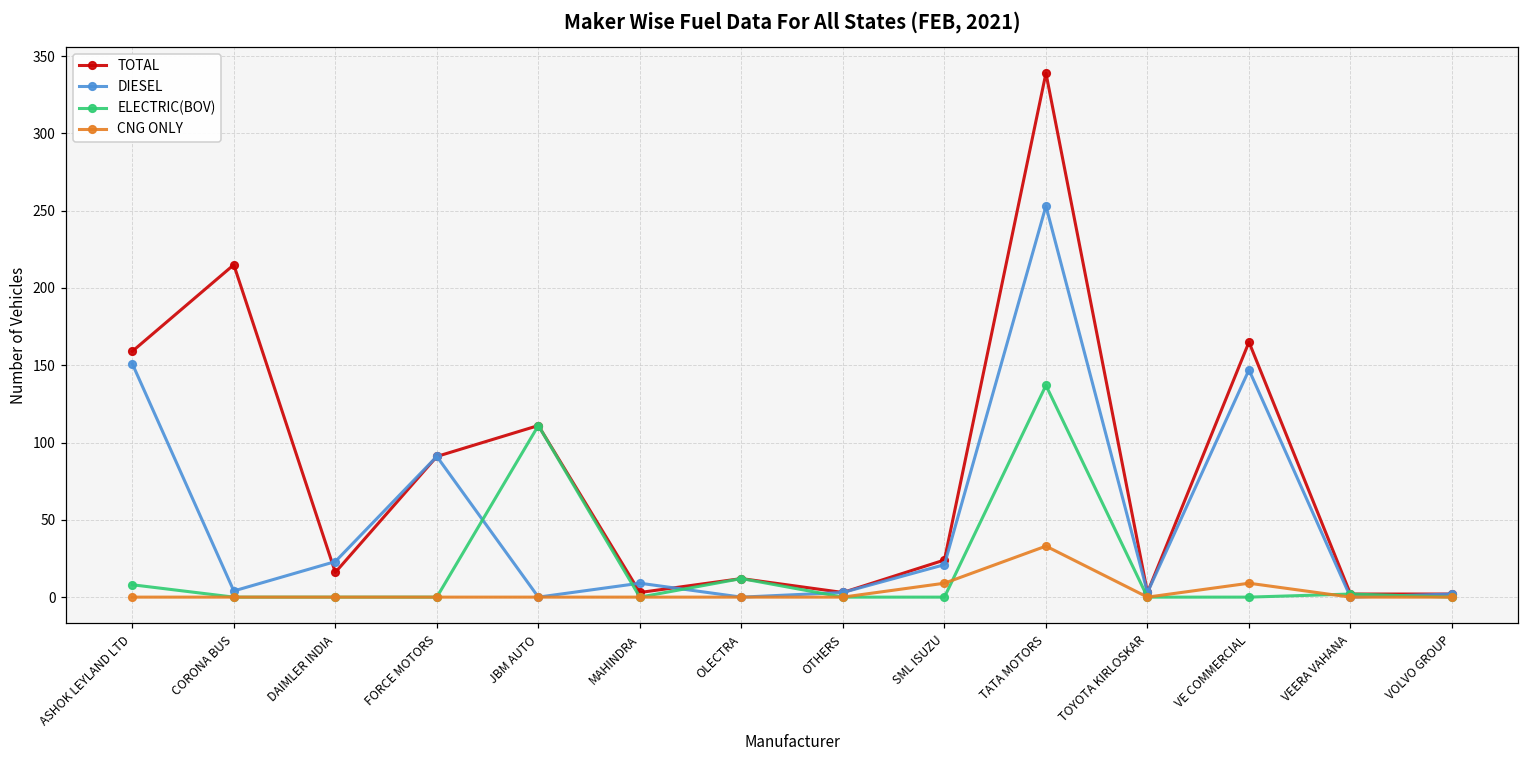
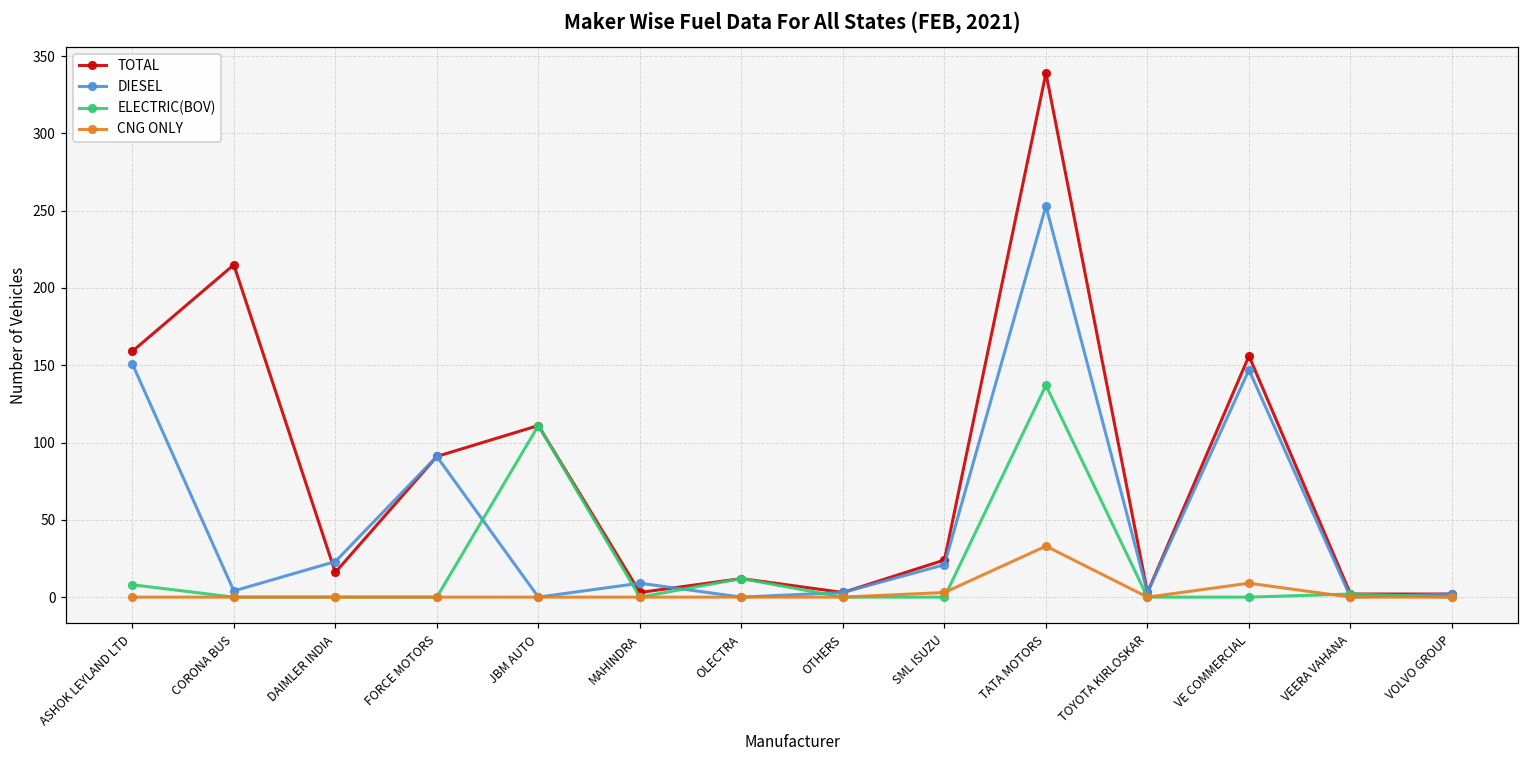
CNG ONLY, SML ISUZU: 9 -> 3
TOTAL, VE COMMERCIAL: 165 -> 156
